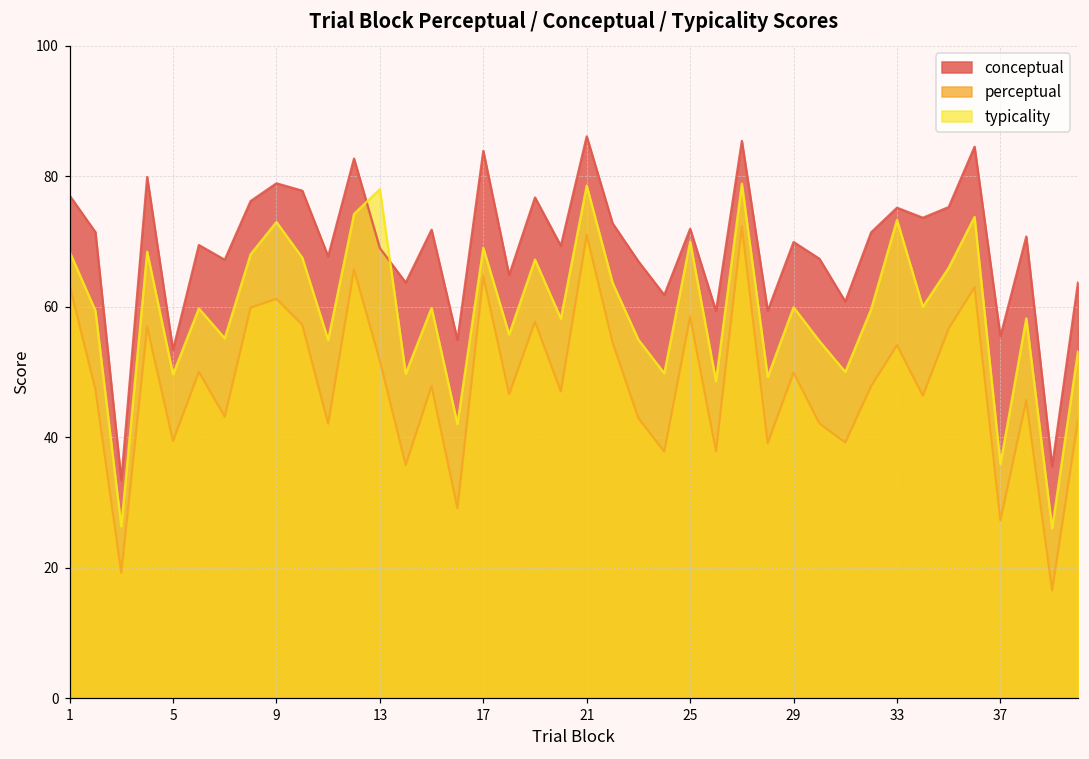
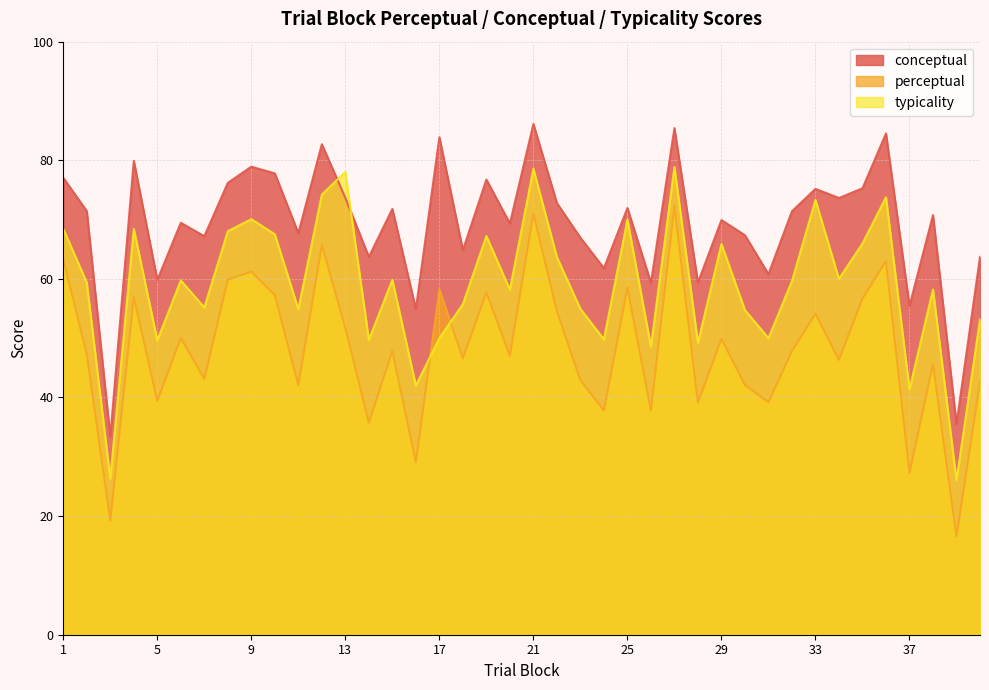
conceptual, 5: 53 -> 60
typicality, 9: 73 -> 70
conceptual, 13: 69 -> 74
perceptual, 17: 65 -> 58
typicality, 17: 69 -> 50
typicality, 29: 60 -> 66
typicality, 37: 36 -> 41
